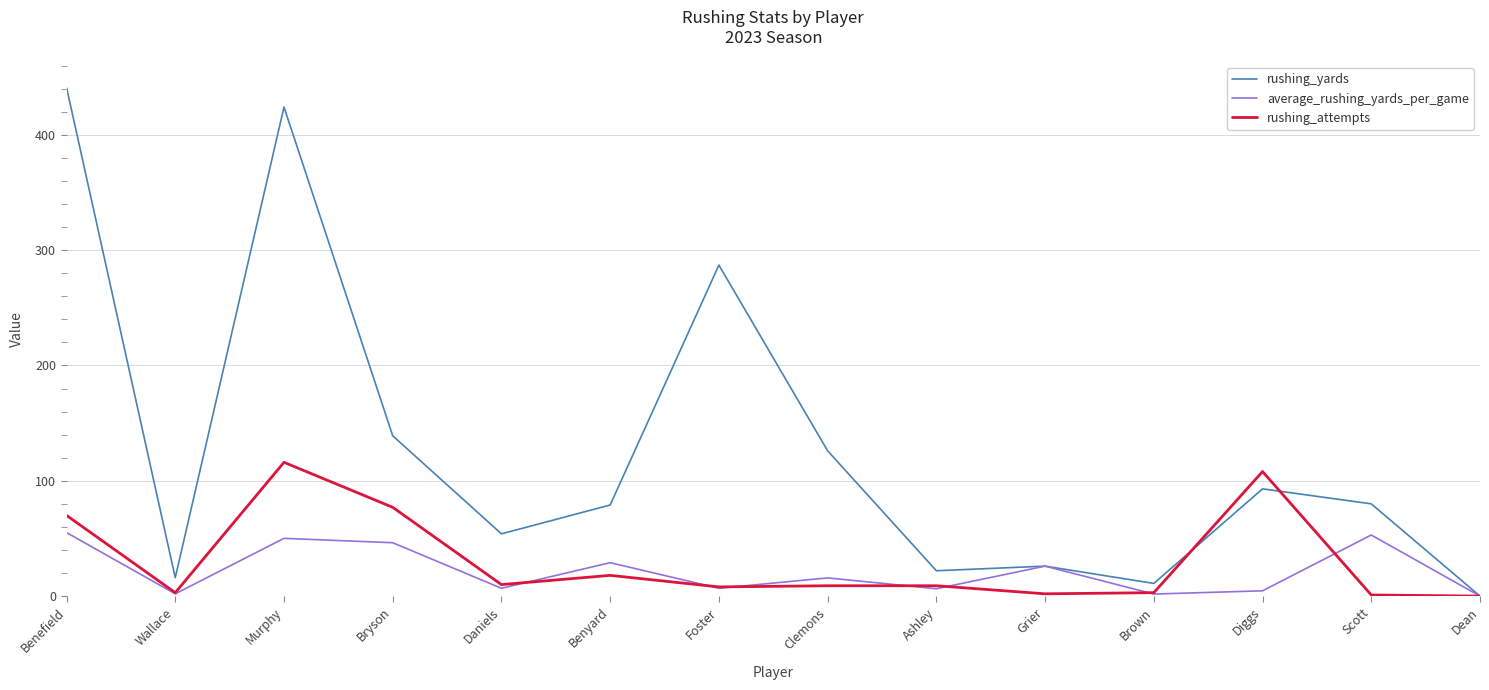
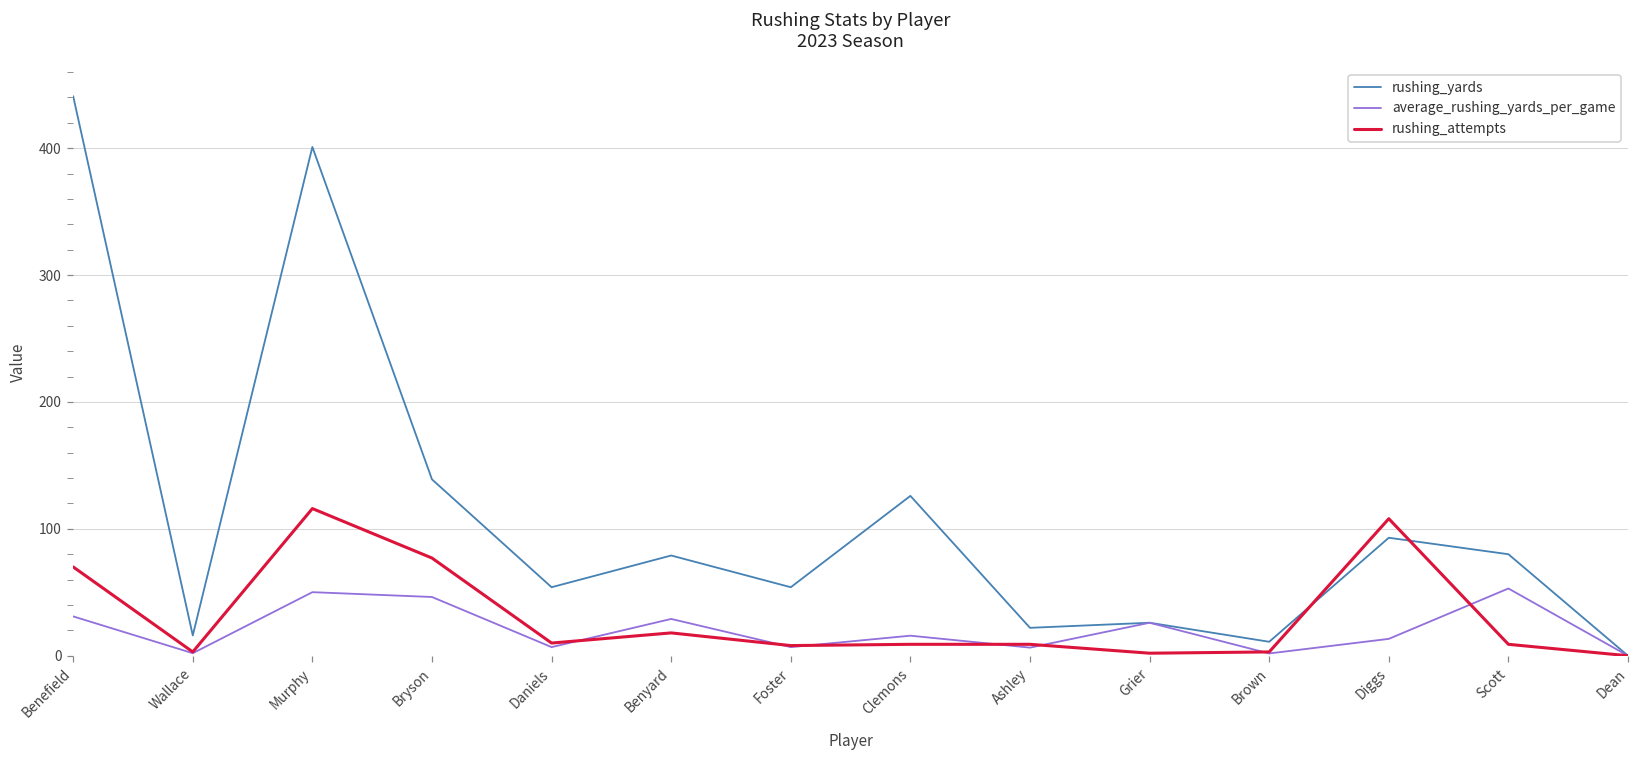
average_rushing_yards_per_game, Benefield: 55 -> 31
rushing_yards, Murphy: 424 -> 401
rushing_yards, Foster: 287 -> 54
average_rushing_yards_per_game, Diggs: 5 -> 13
rushing_attempts, Scott: 1 -> 9
